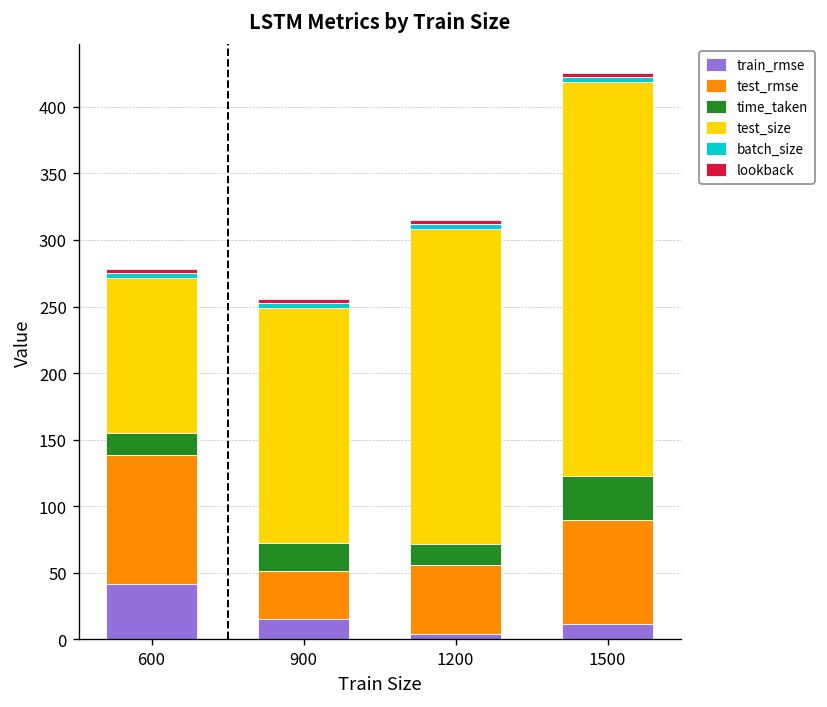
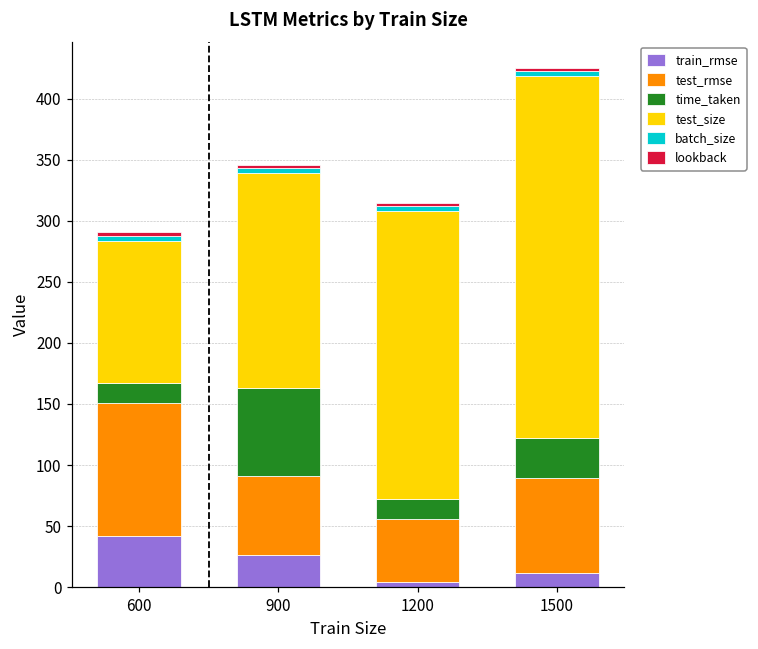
test_rmse, 600: 96 -> 109
train_rmse, 900: 15 -> 27
test_rmse, 900: 37 -> 64
time_taken, 900: 21 -> 72
